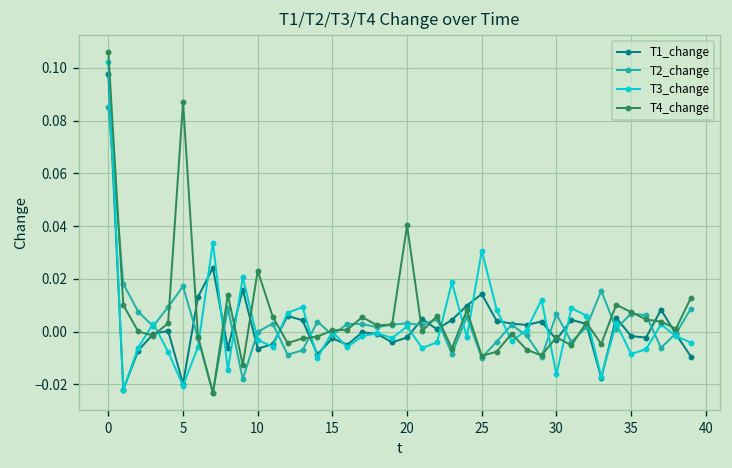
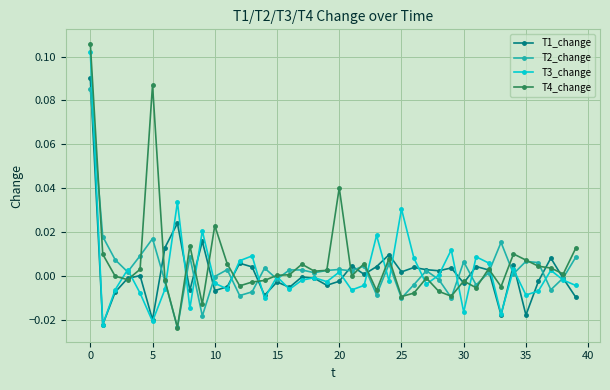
T1_change, 0: 0.097 -> 0.090
T1_change, 25: 0.014 -> 0.002
T1_change, 35: -0.002 -> -0.018
